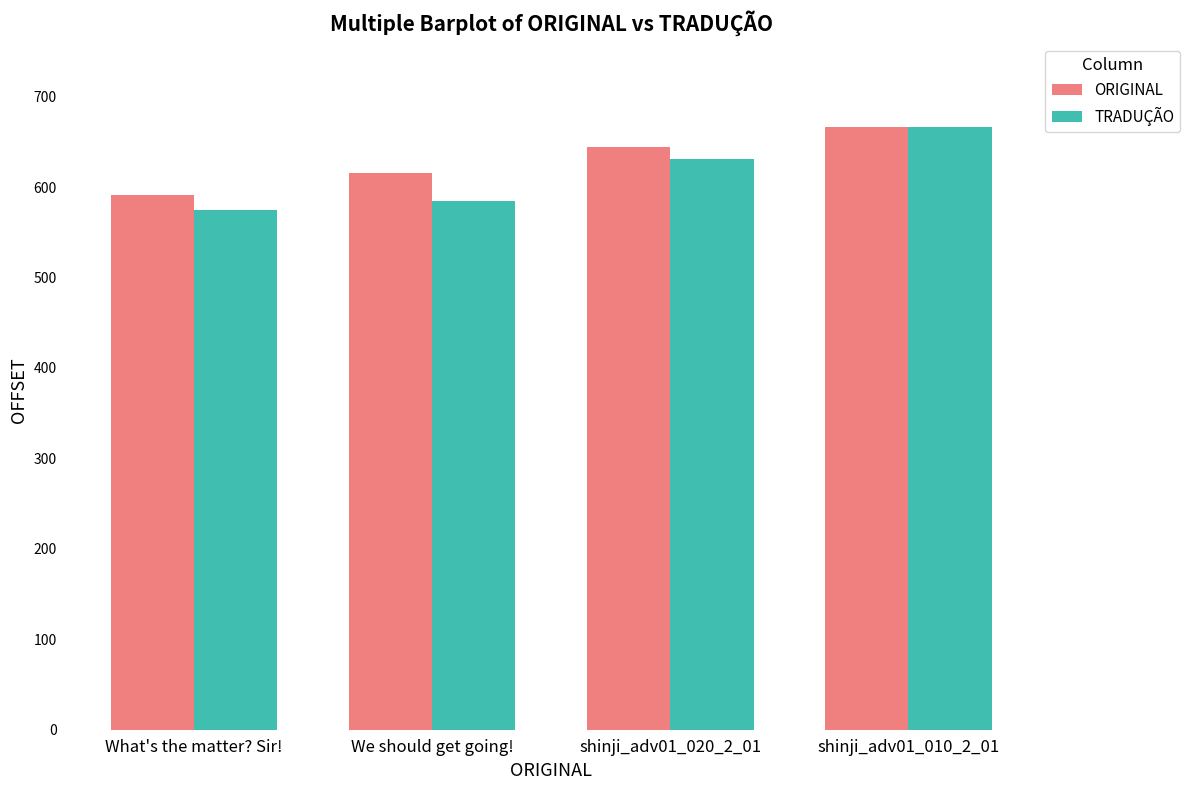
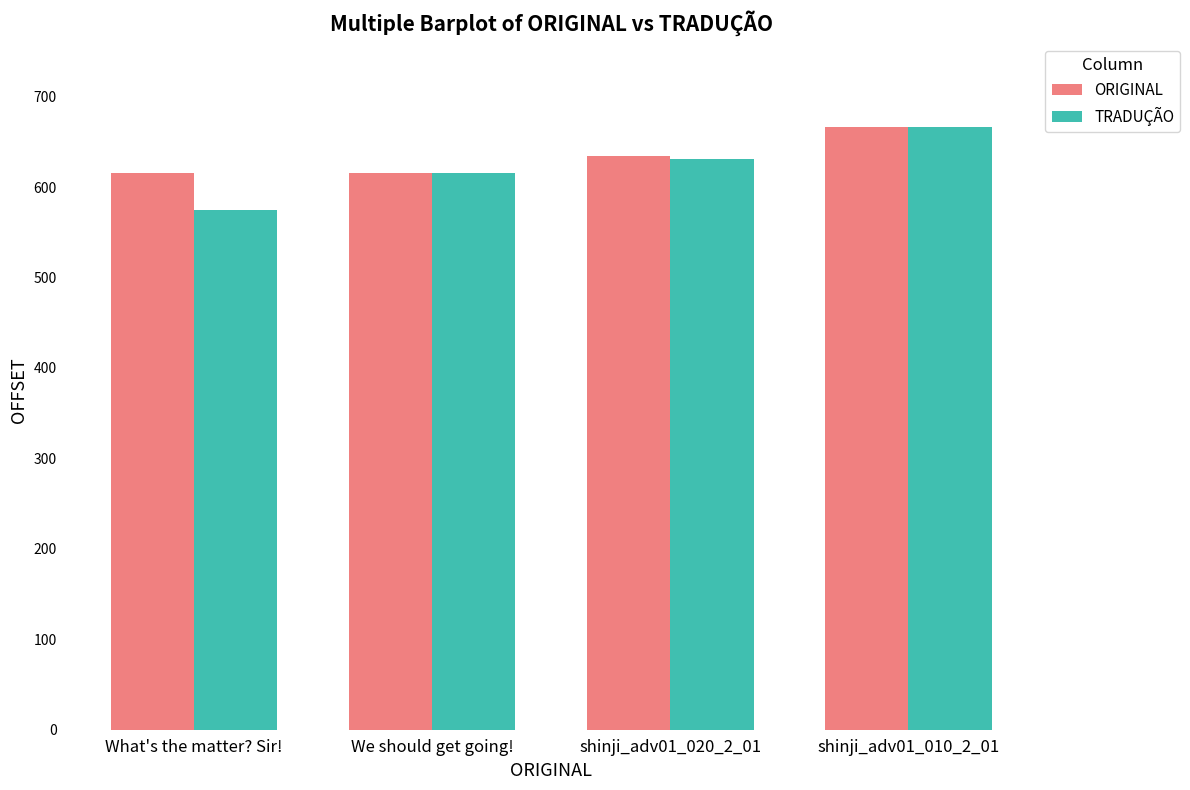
ORIGINAL, What's the matter? Sir!: 590 -> 620
TRADUÇÃO, We should get going!: 590 -> 620
ORIGINAL, shinji_adv01_020_2_01: 640 -> 630
